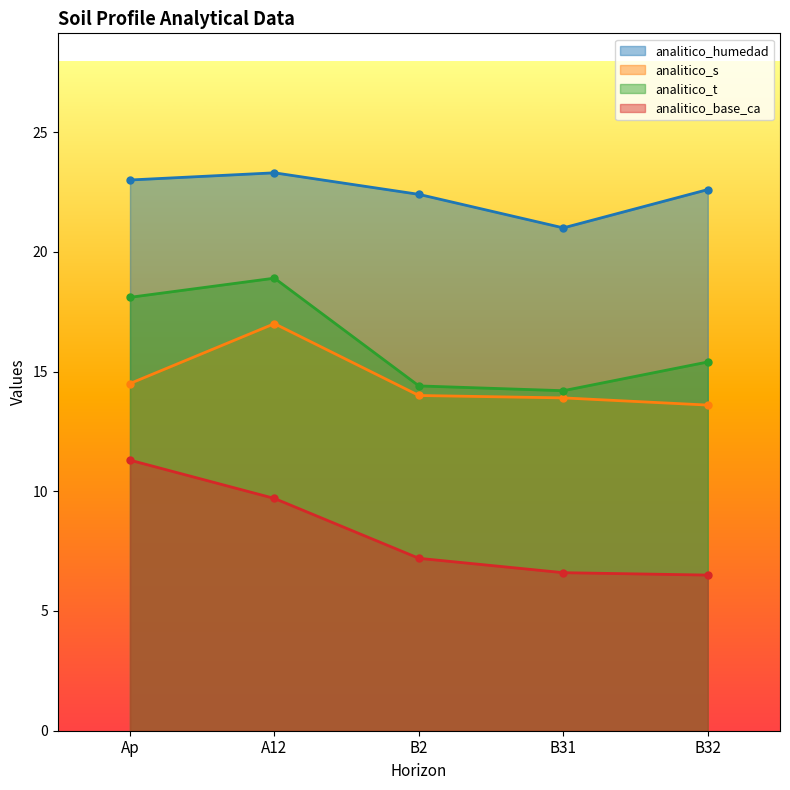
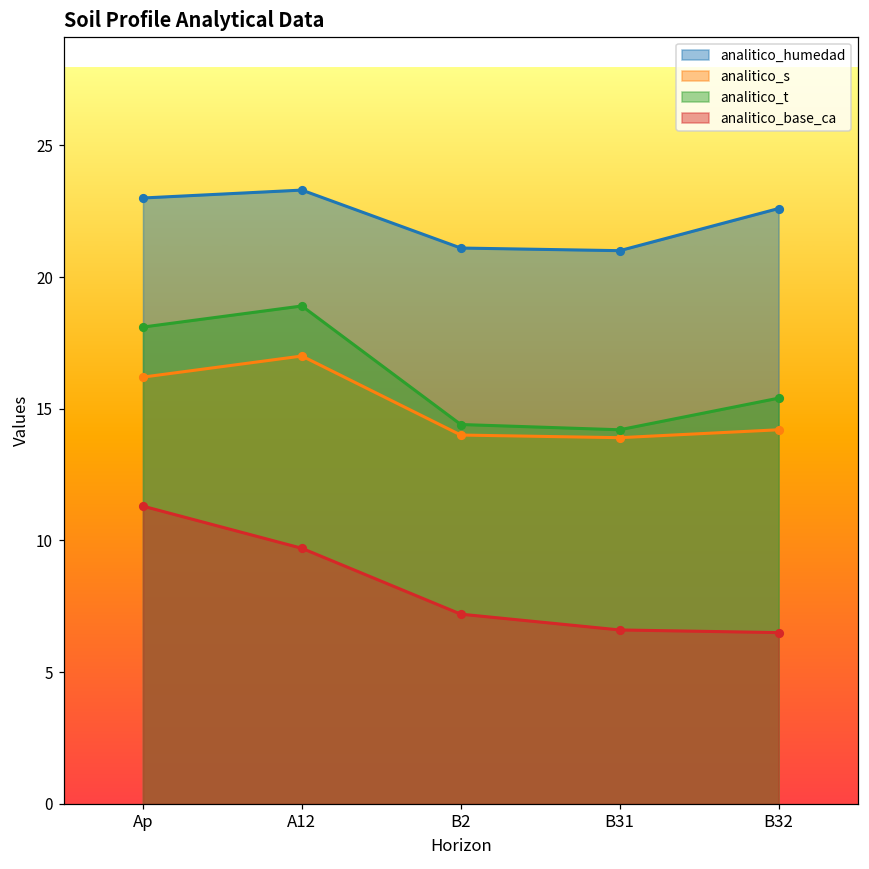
analitico_s, Ap: 14.5 -> 16.2
analitico_humedad, B2: 22.4 -> 21.1
analitico_s, B32: 13.6 -> 14.2
